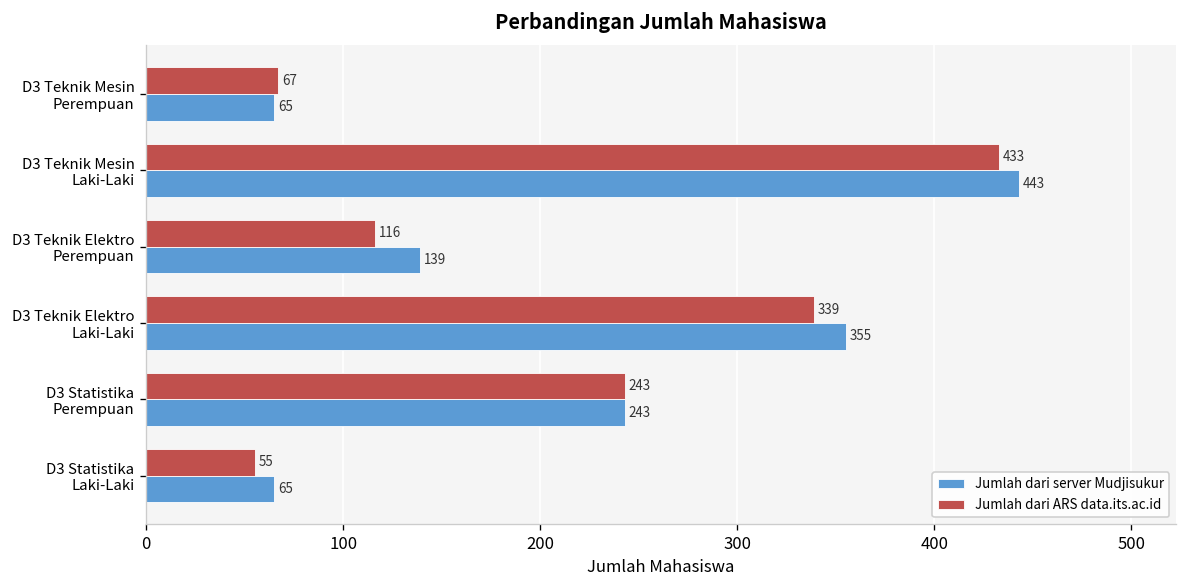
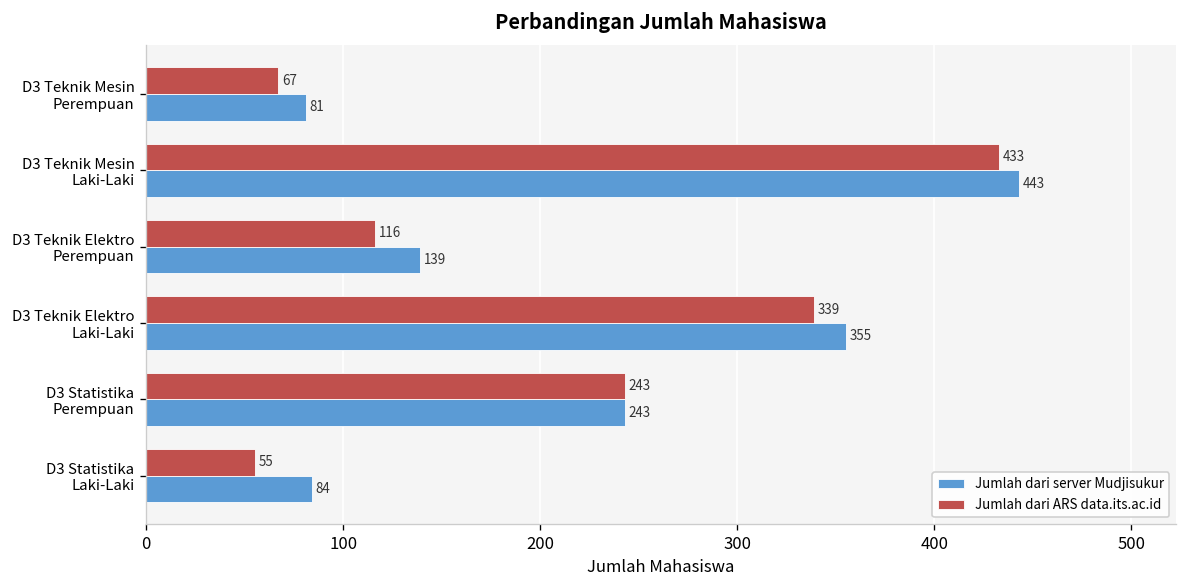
Jumlah dari server Mudjisukur, D3 Teknik Mesin Perempuan: 65 -> 81
Jumlah dari server Mudjisukur, D3 Statistika Laki-Laki: 65 -> 84
